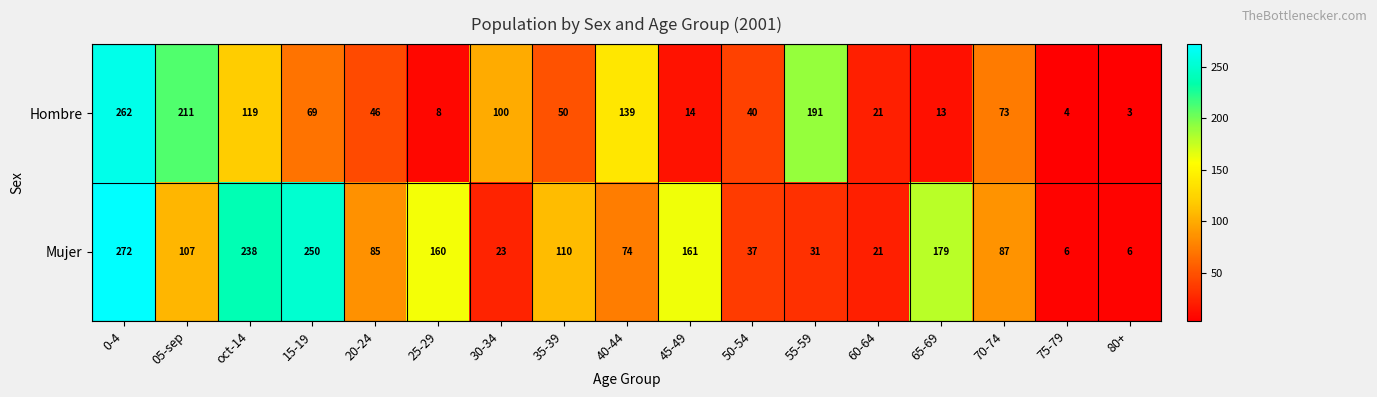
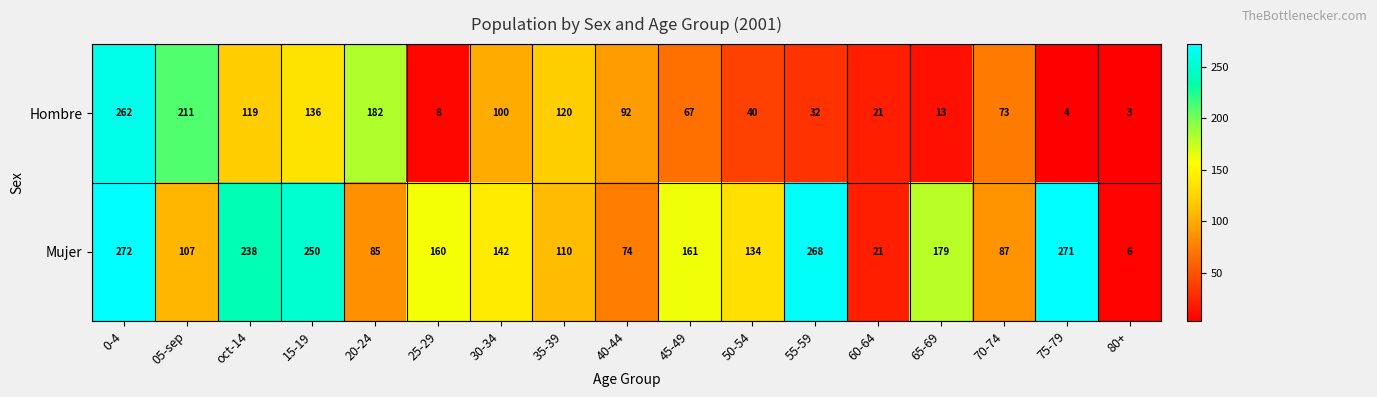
Hombre, 15-19: 69 -> 136
Hombre, 20-24: 46 -> 182
Hombre, 35-39: 50 -> 120
Hombre, 40-44: 139 -> 92
Hombre, 45-49: 14 -> 67
Hombre, 55-59: 191 -> 32
Mujer, 30-34: 23 -> 142
Mujer, 50-54: 37 -> 134
Mujer, 55-59: 31 -> 268
Mujer, 75-79: 6 -> 271
